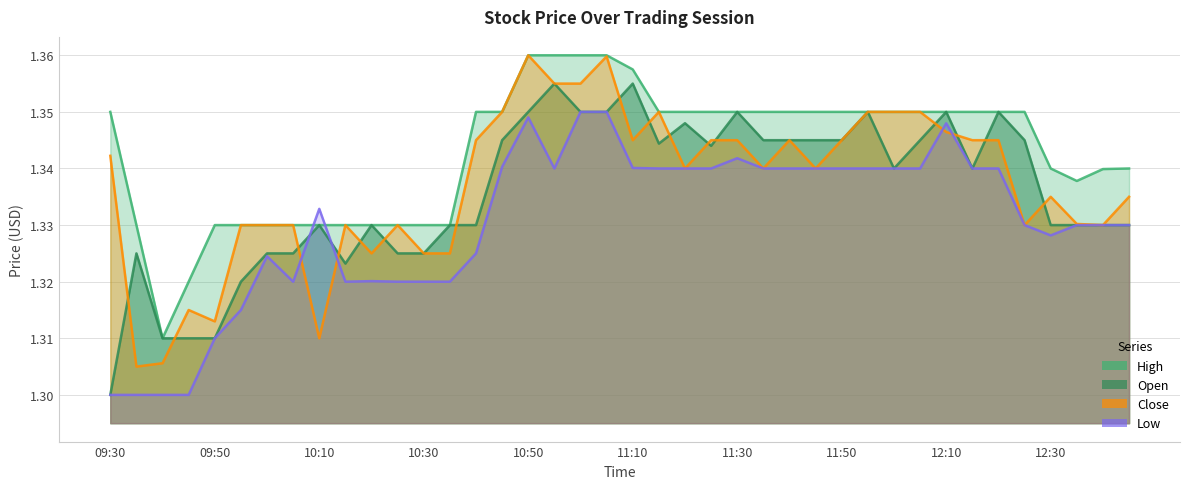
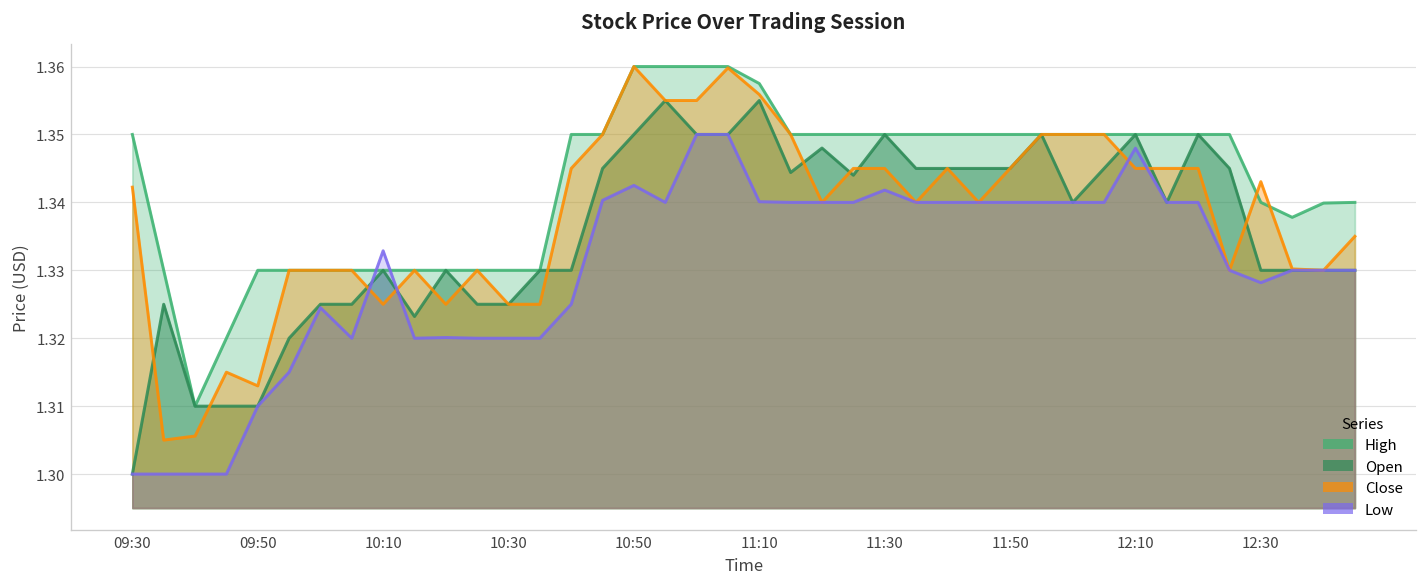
Close, 10:10: 1.310 -> 1.325
Low, 10:50: 1.349 -> 1.342
Close, 11:10: 1.345 -> 1.356
Close, 12:10: 1.346 -> 1.345
Close, 12:30: 1.335 -> 1.343
